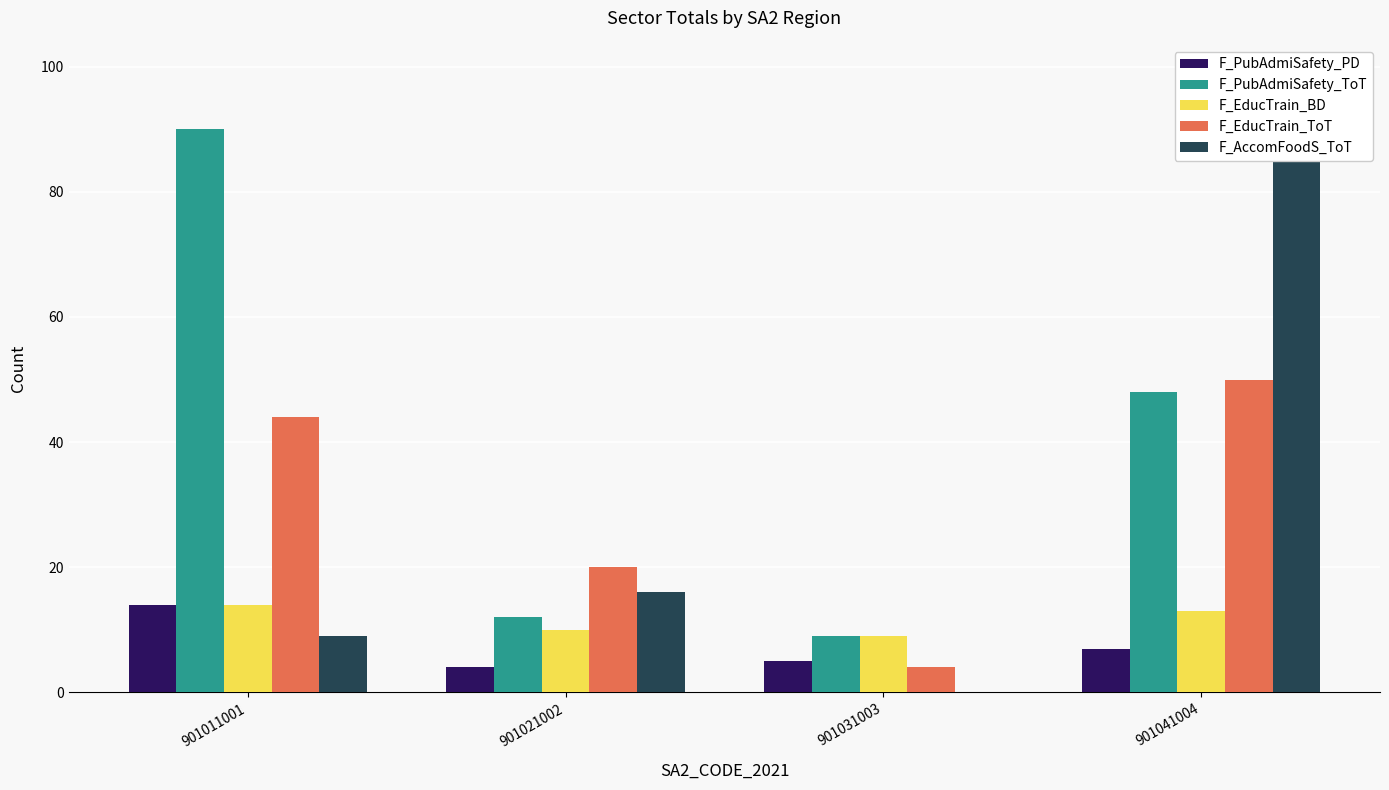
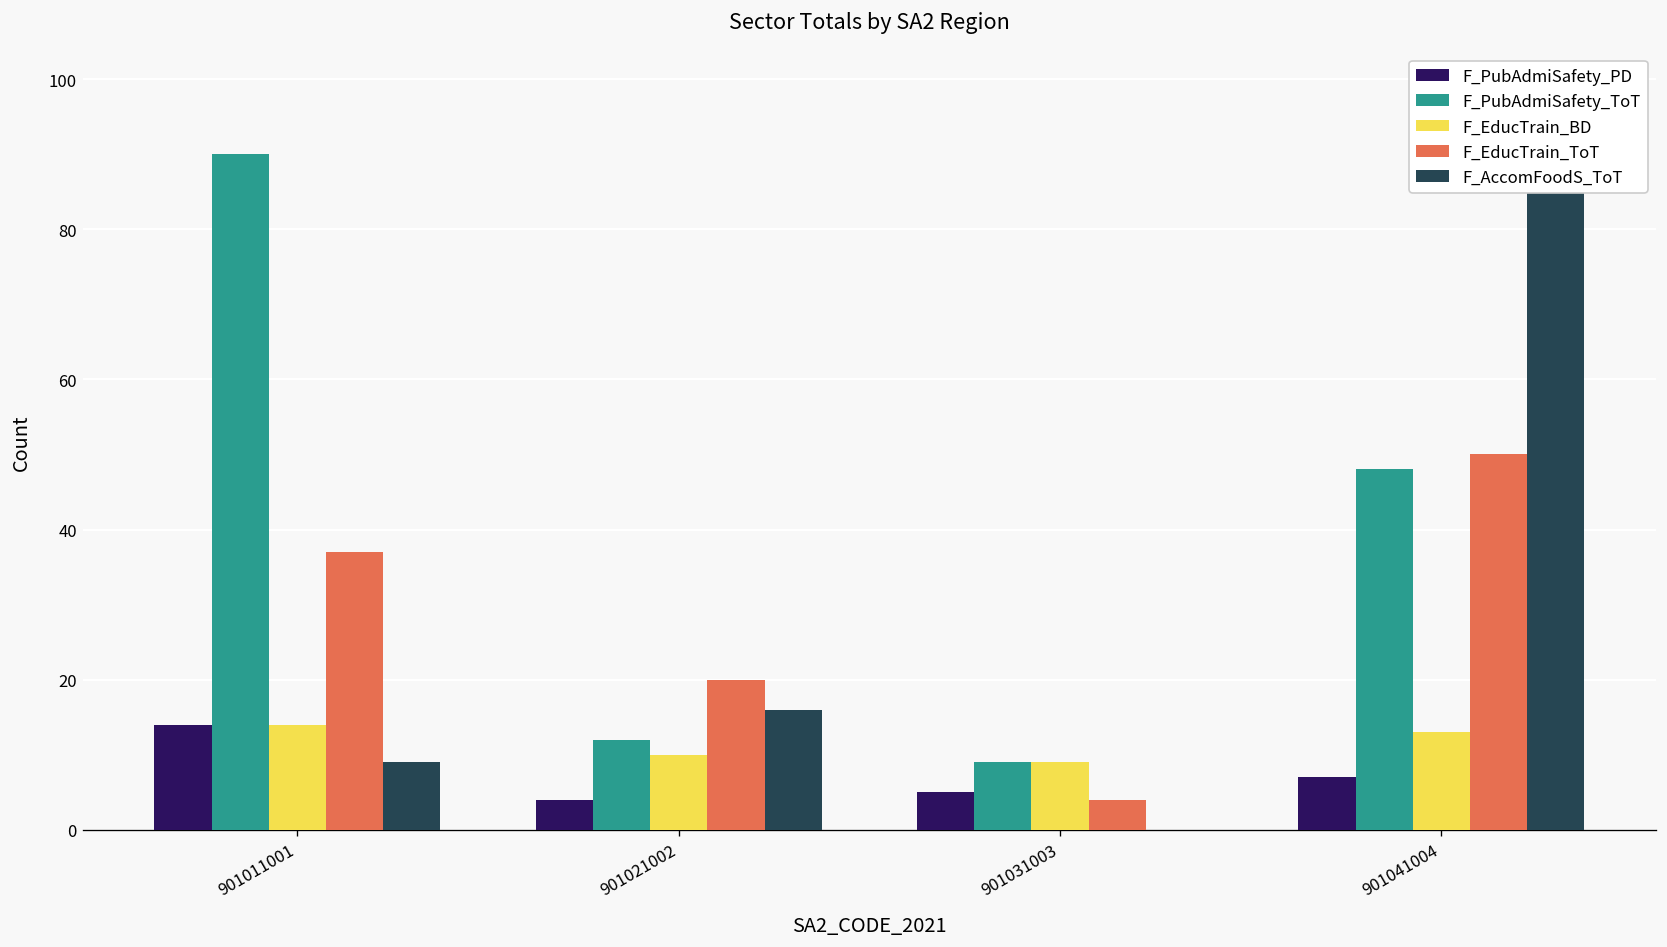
F_EducTrain_ToT, 901011001: 44 -> 37
